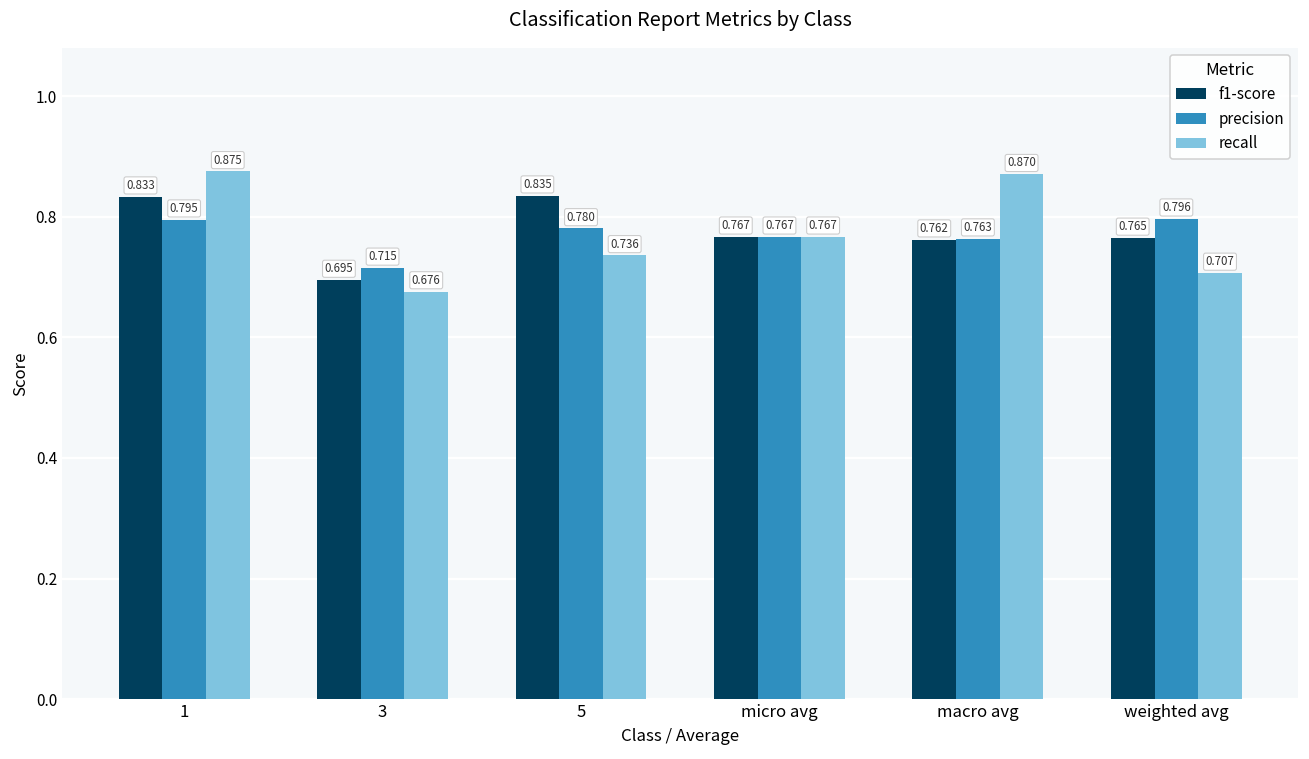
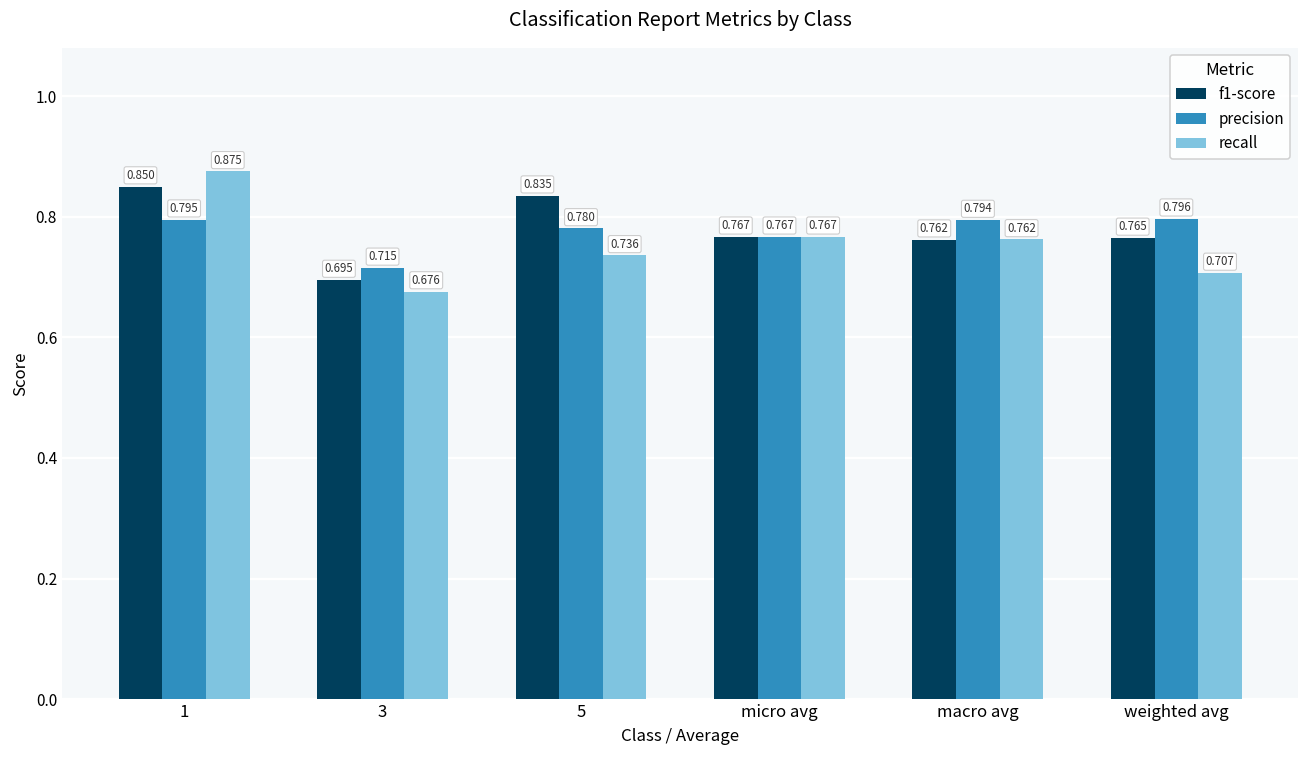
f1-score, 1: 0.833 -> 0.850
precision, macro avg: 0.763 -> 0.794
recall, macro avg: 0.870 -> 0.762
